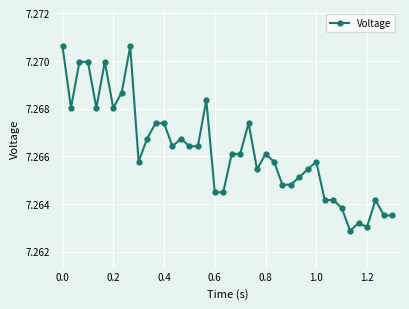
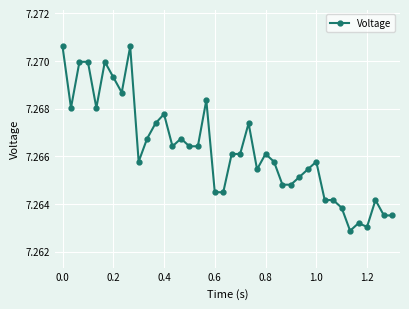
0.2: 7.2680 -> 7.2693
0.4: 7.2674 -> 7.2678
